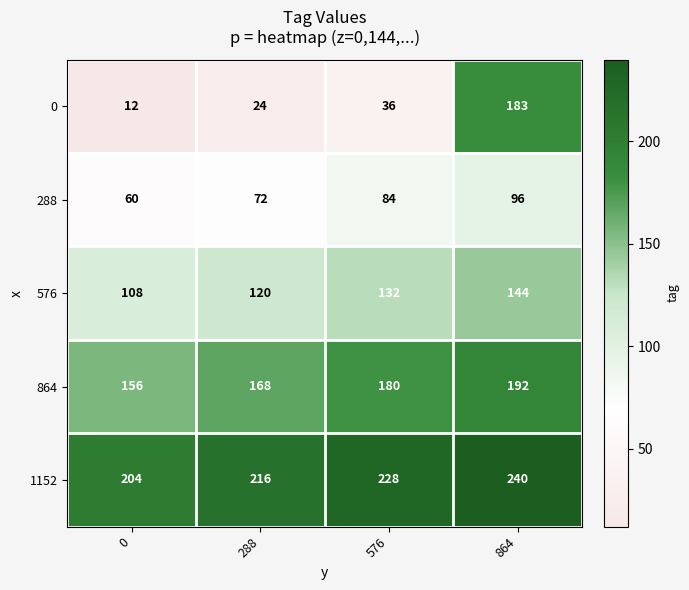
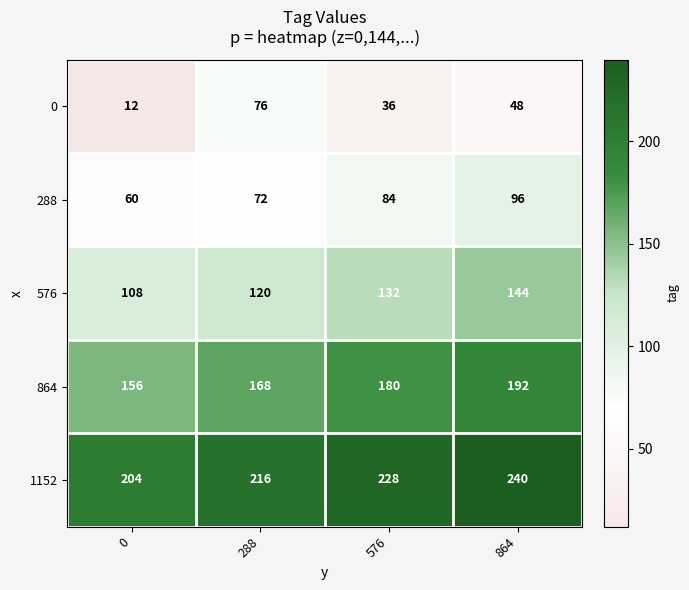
0, 288: 24 -> 76
0, 864: 183 -> 48
